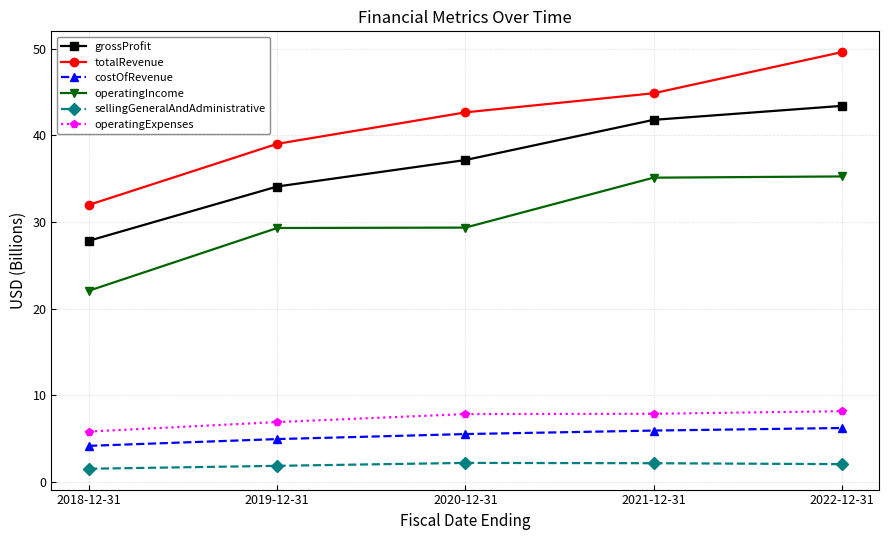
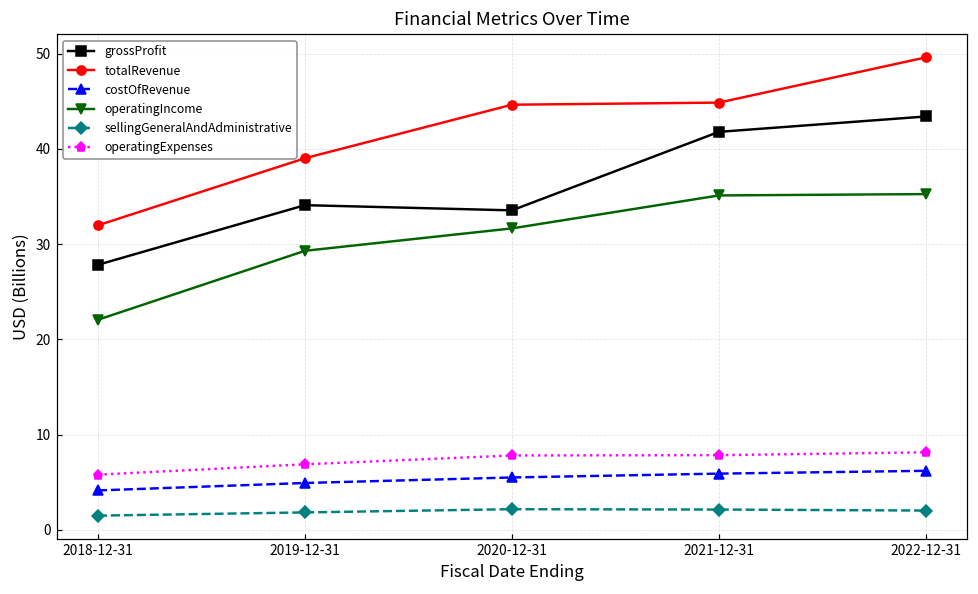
grossProfit, 2020-12-31: 37 -> 34
totalRevenue, 2020-12-31: 43 -> 45
operatingIncome, 2020-12-31: 29 -> 32
